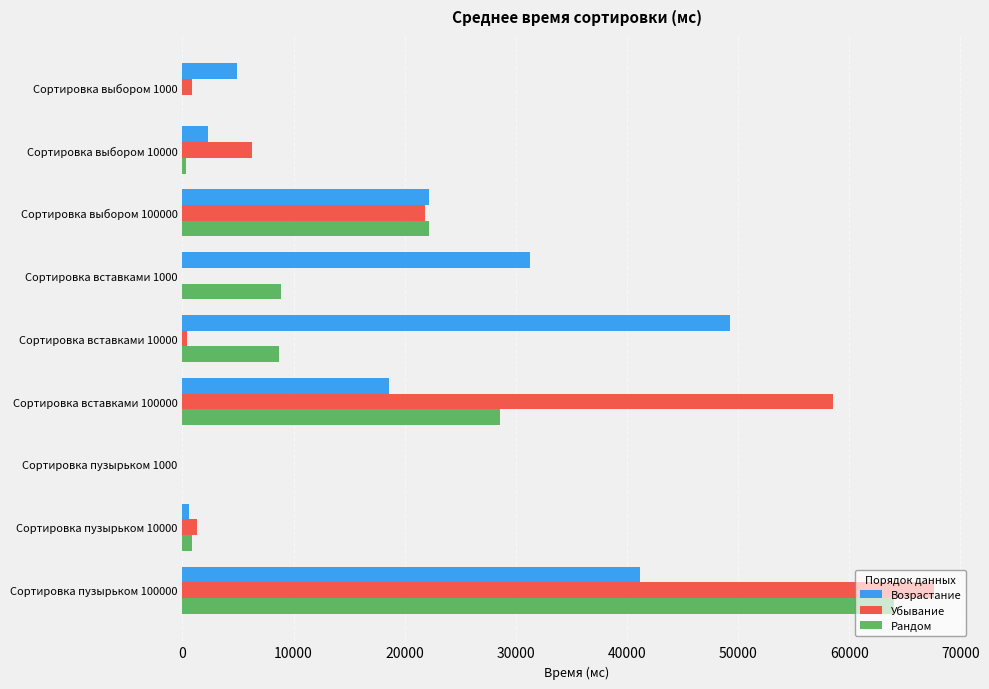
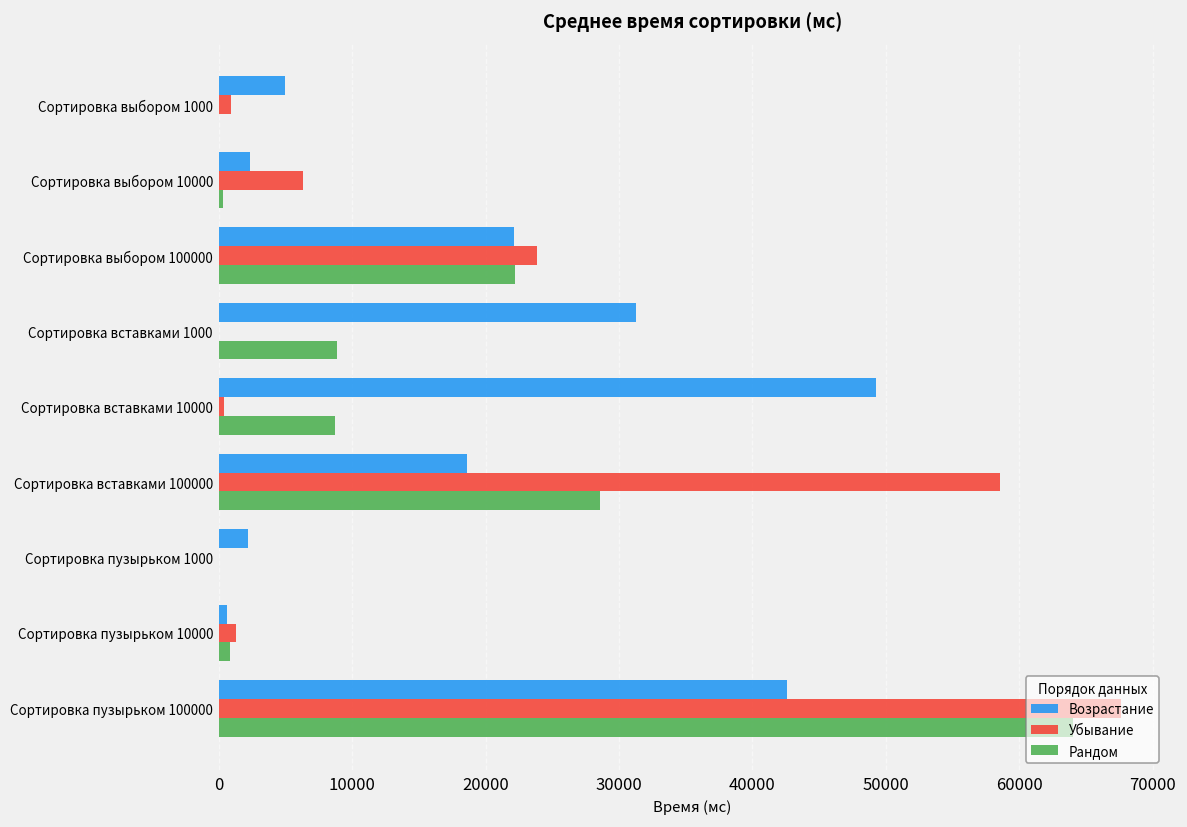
Убывание, Сортировка выбором 100000: 21800 -> 23800
Возрастание, Сортировка пузырьком 1000: 0 -> 2200
Возрастание, Сортировка пузырьком 100000: 41100 -> 42600
